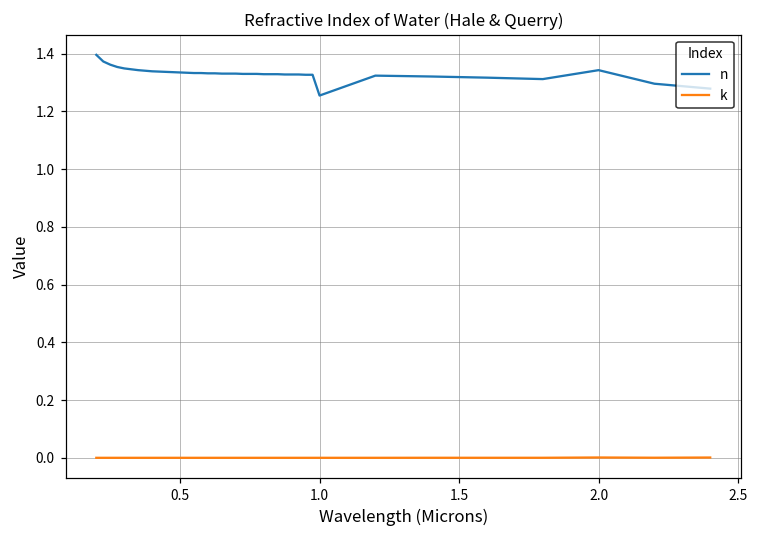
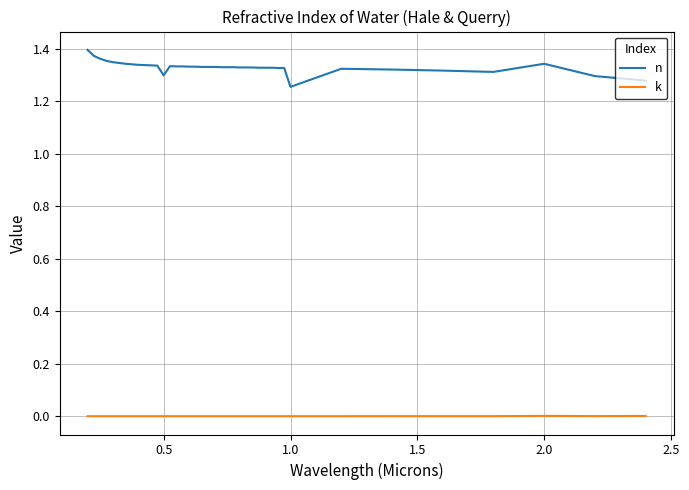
n, 0.5: 1.34 -> 1.30
